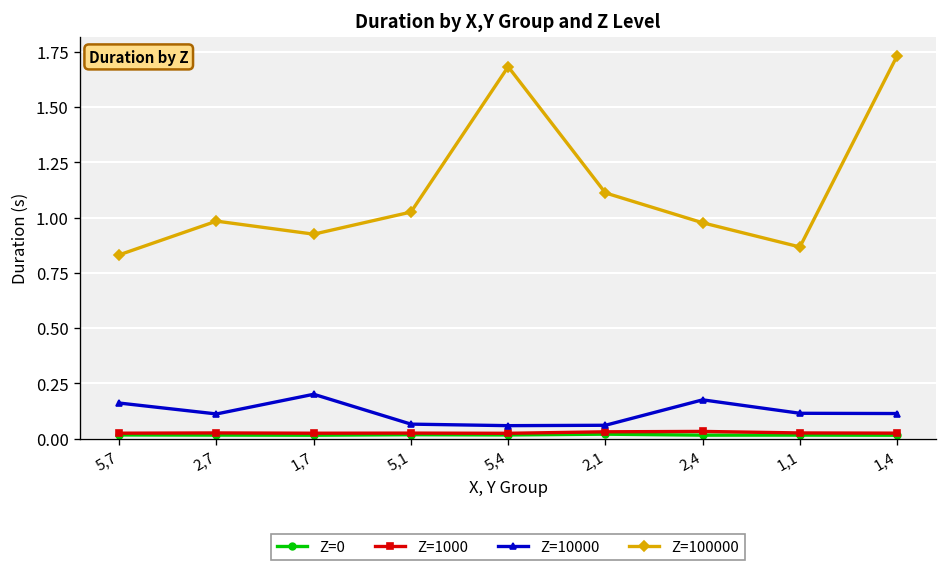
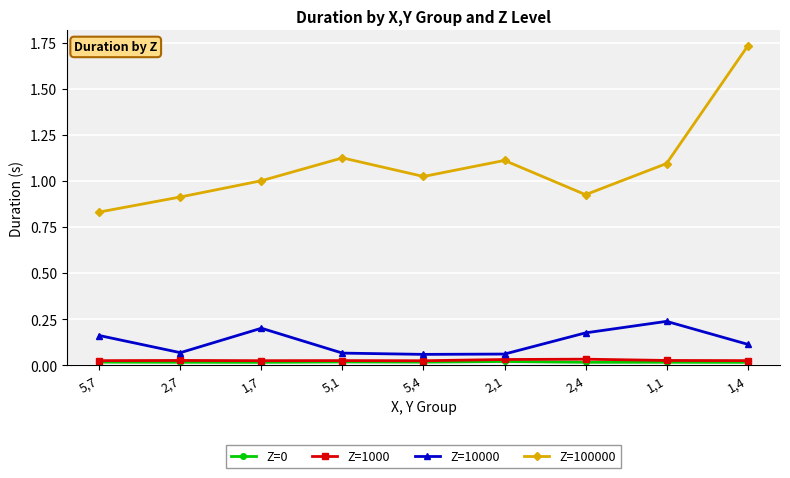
Z=10000, 2,7: 0.11 -> 0.07
Z=100000, 2,7: 0.98 -> 0.91
Z=100000, 1,7: 0.92 -> 1.00
Z=100000, 5,1: 1.02 -> 1.13
Z=100000, 5,4: 1.68 -> 1.02
Z=100000, 2,4: 0.98 -> 0.93
Z=10000, 1,1: 0.11 -> 0.24
Z=100000, 1,1: 0.87 -> 1.09
